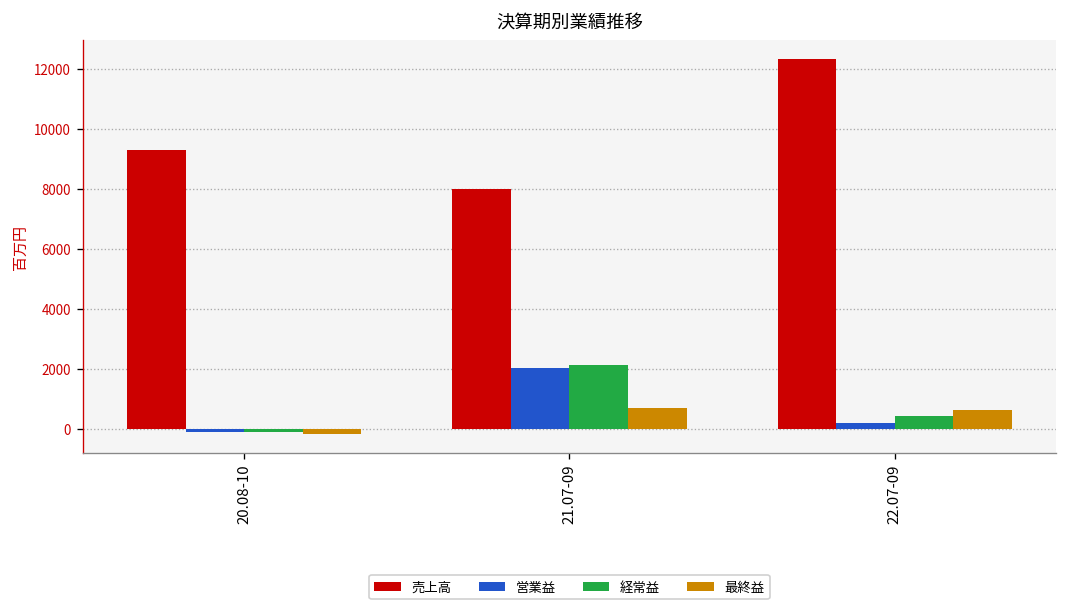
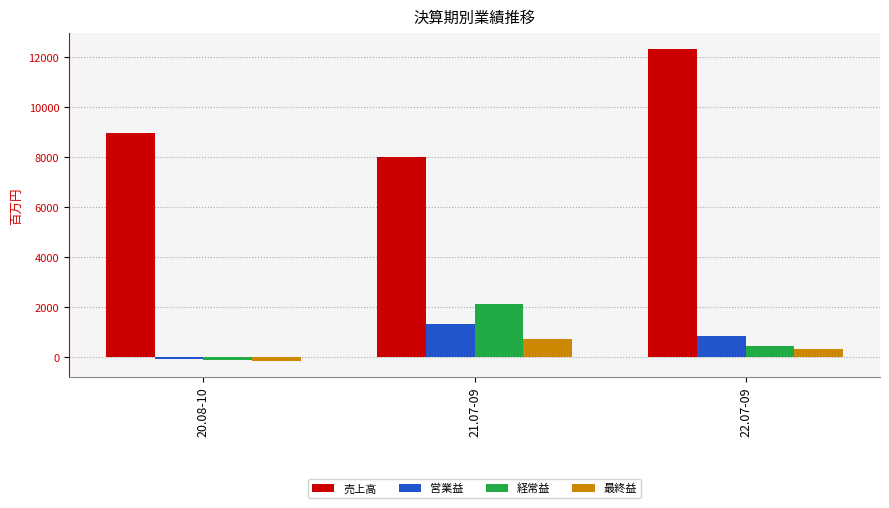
売上高, 20.08-10: 9300 -> 9000
営業益, 21.07-09: 2000 -> 1300
営業益, 22.07-09: 200 -> 900
最終益, 22.07-09: 600 -> 300
